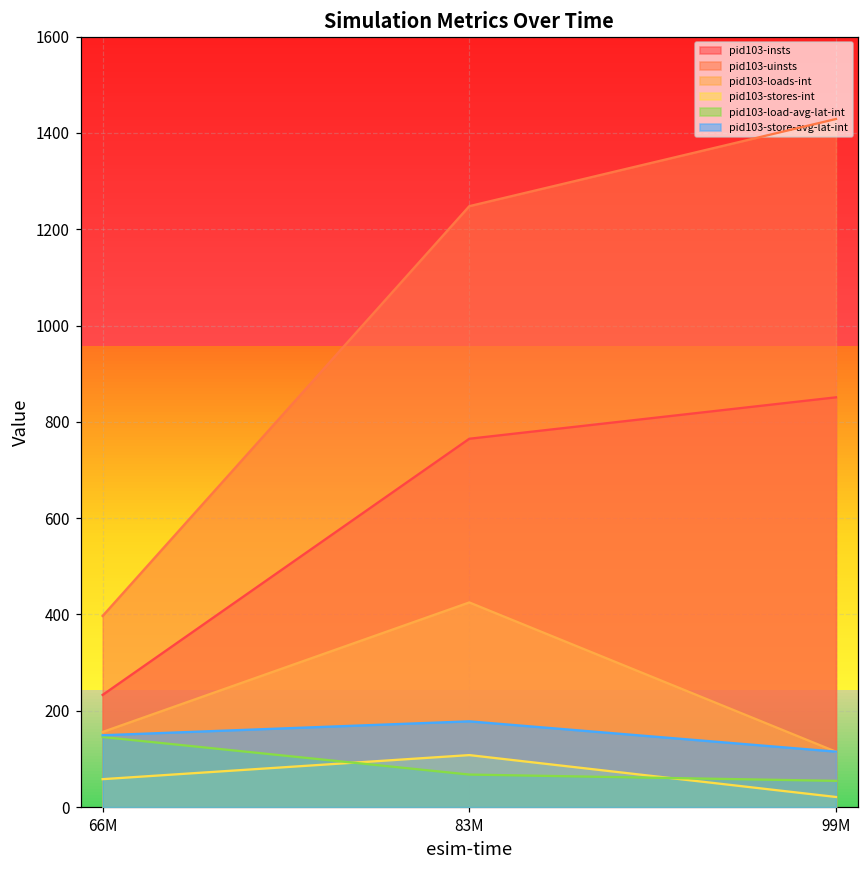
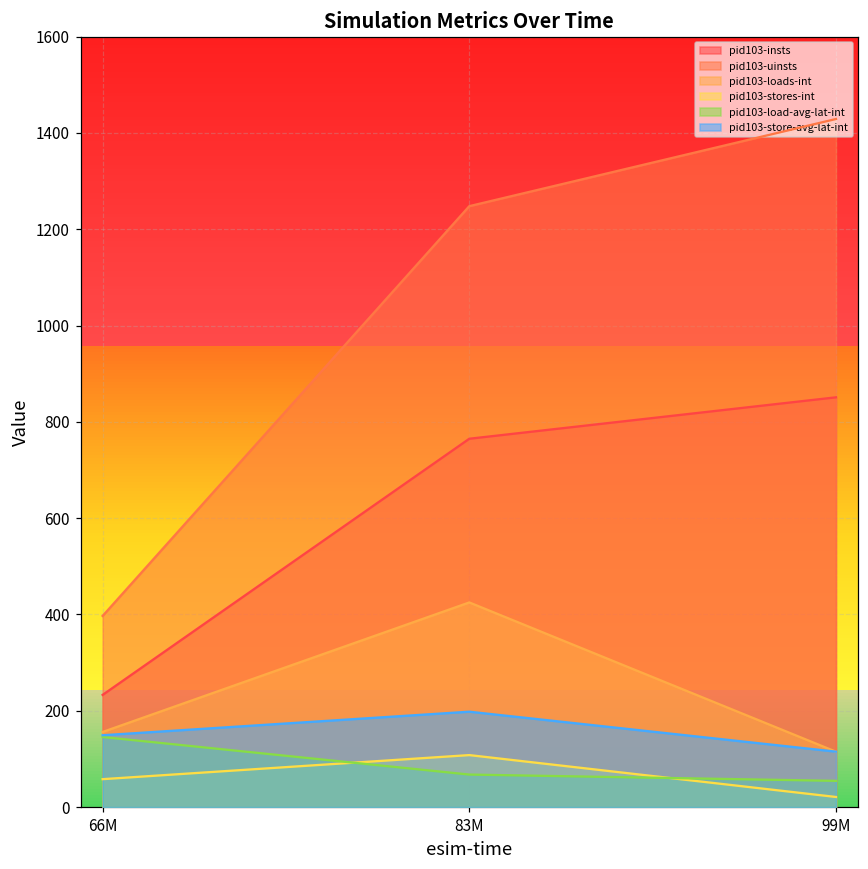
pid103-store-avg-lat-int, 83M: 180 -> 200
